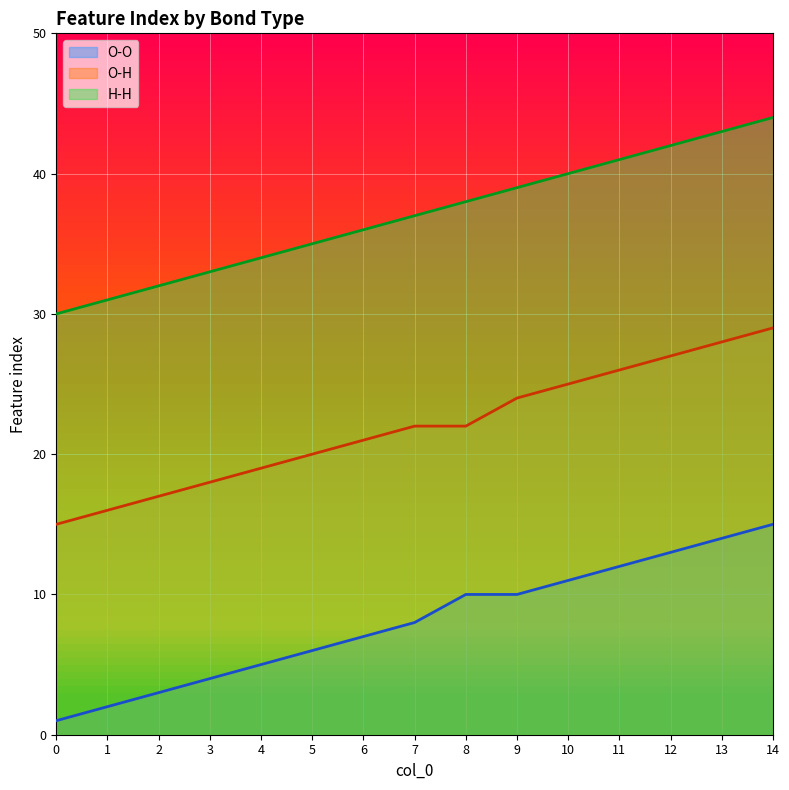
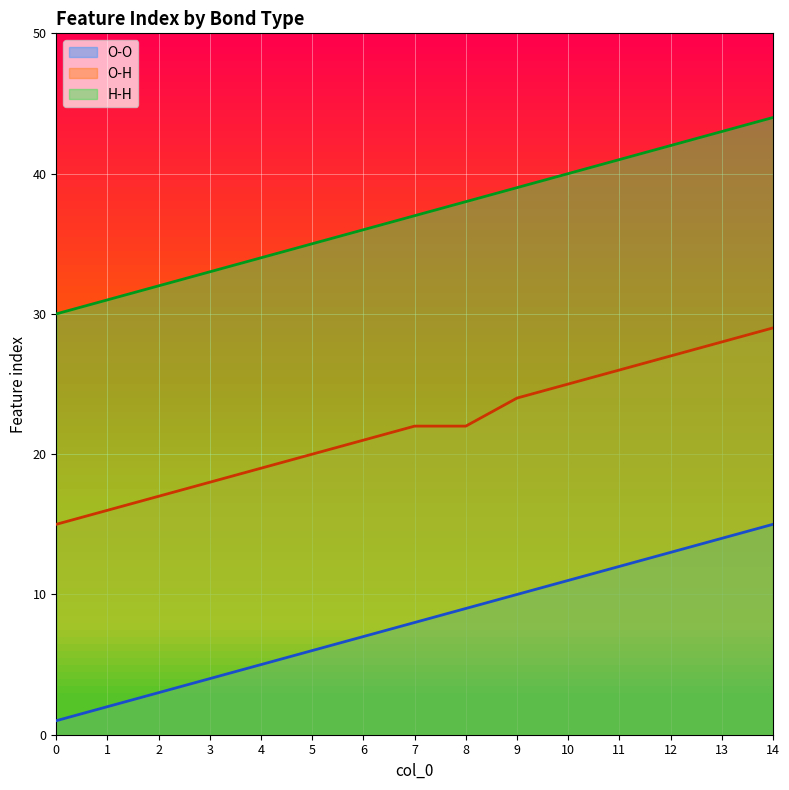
O-O, 8: 10 -> 9
